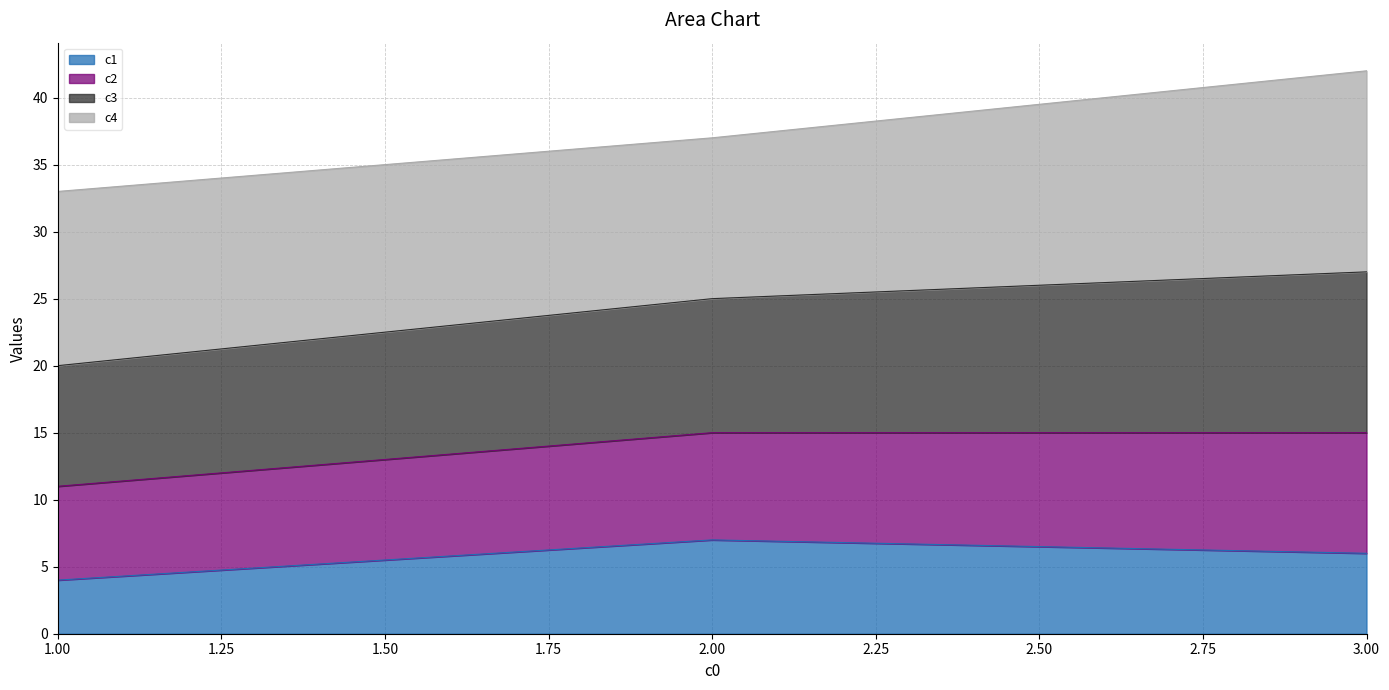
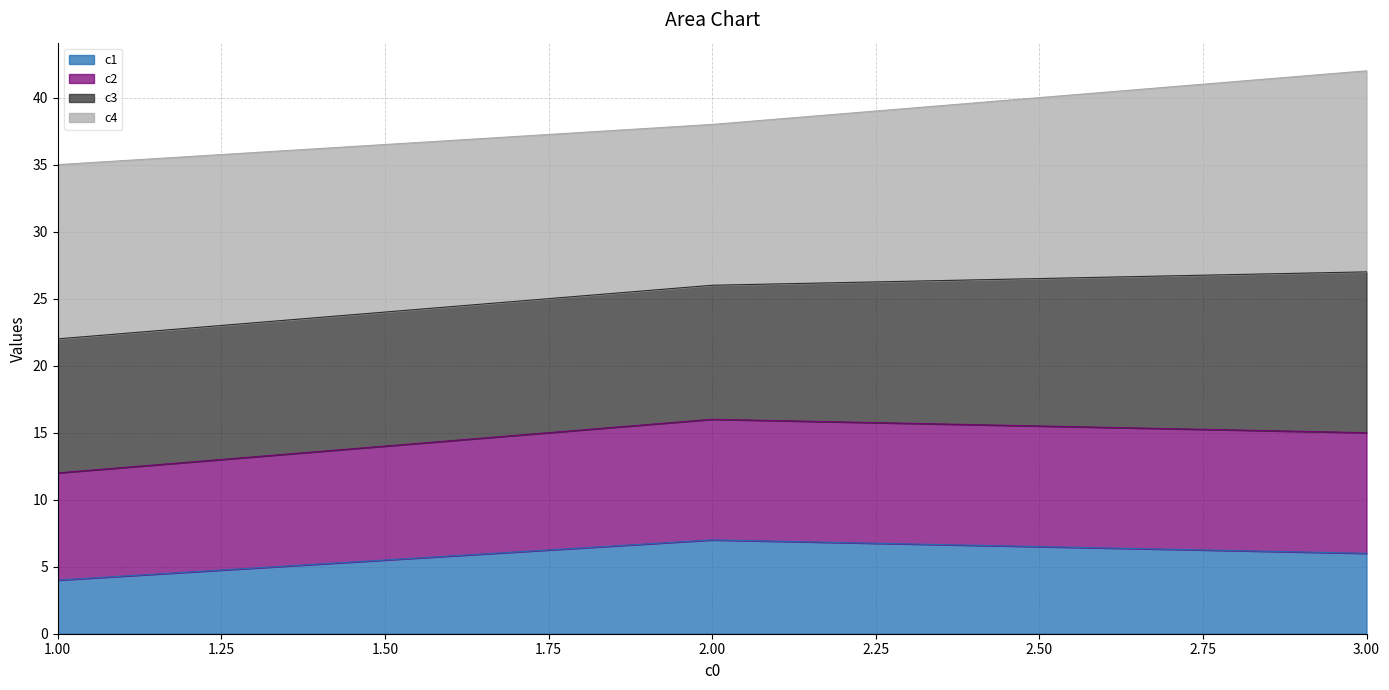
c2, 1.00: 7 -> 8
c3, 1.00: 9 -> 10
c2, 2.00: 8 -> 9
